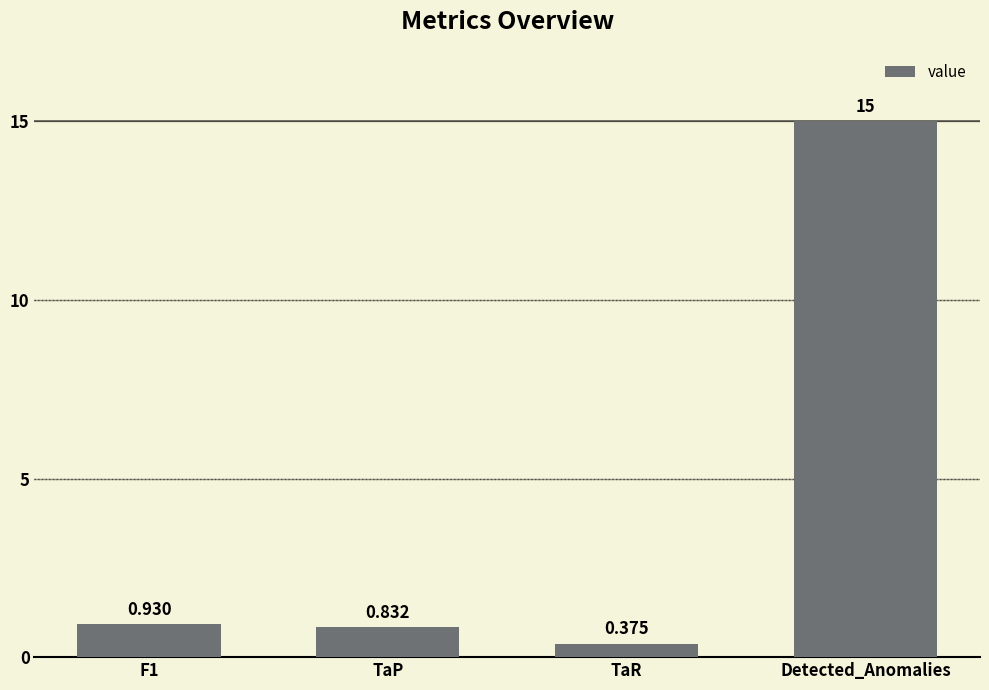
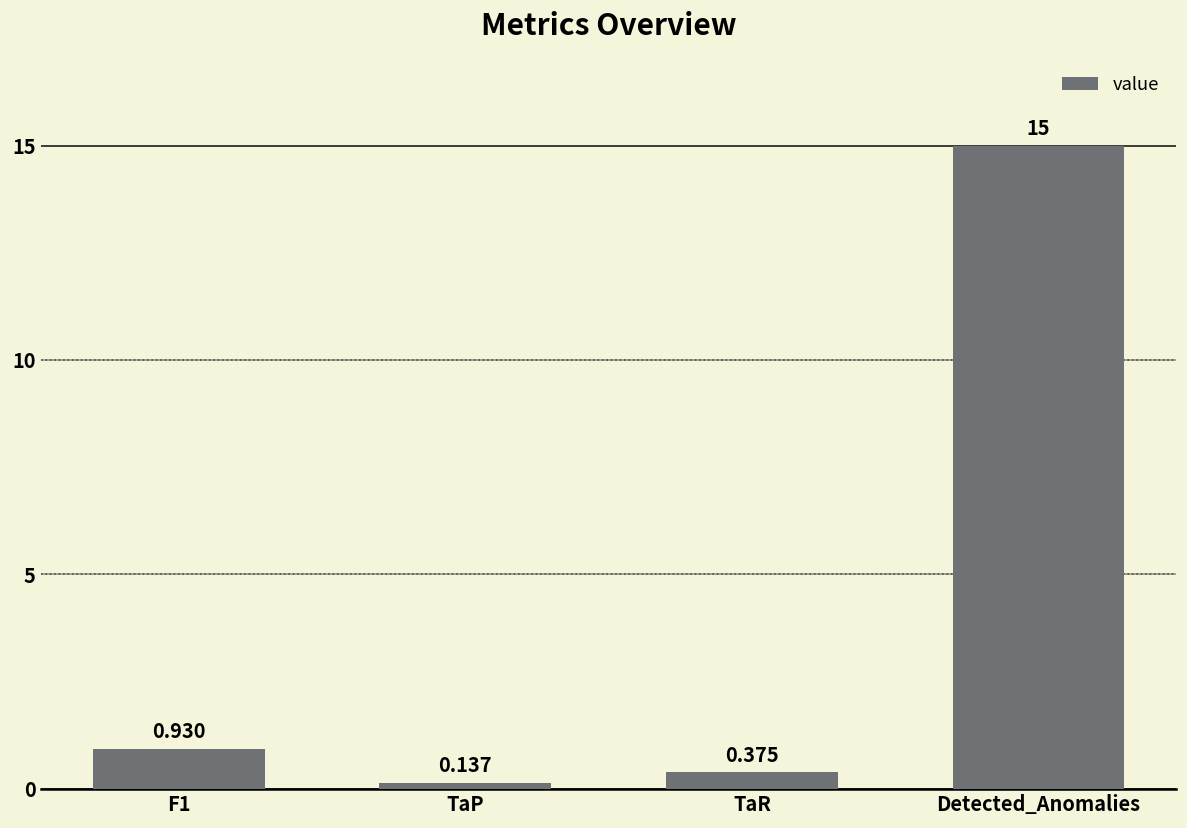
TaP: 0.832 -> 0.137
